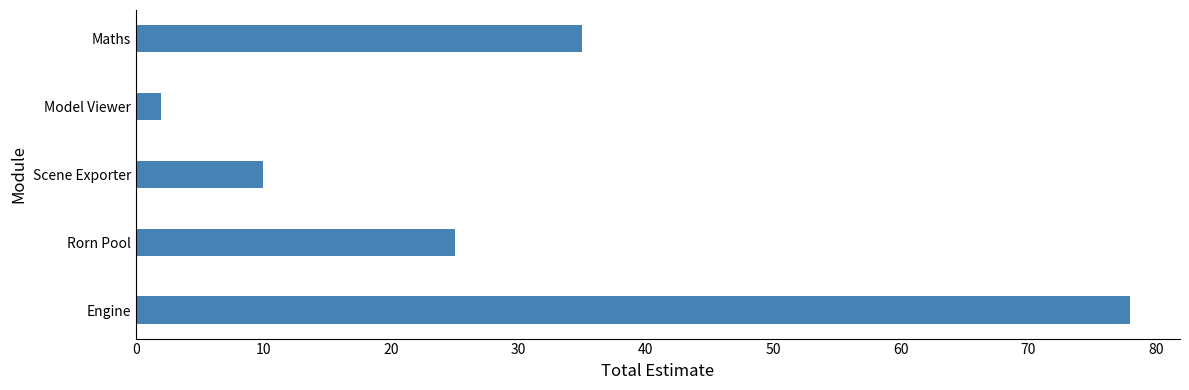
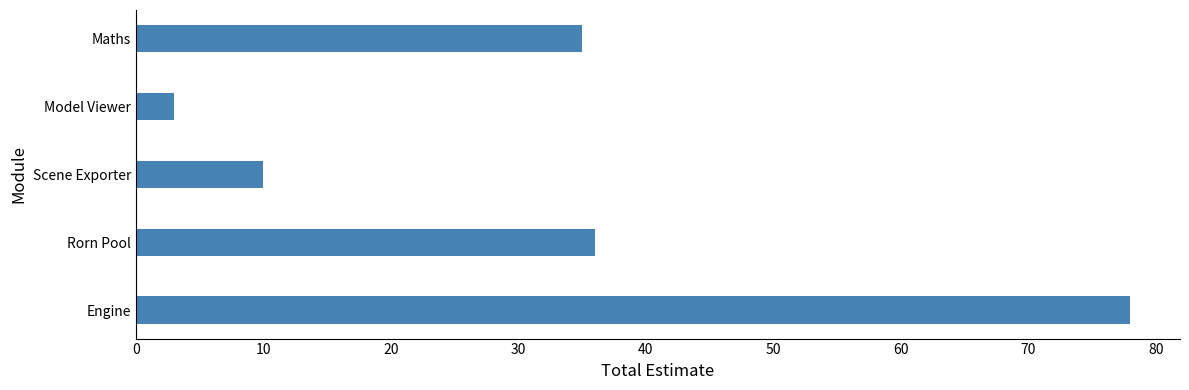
Model Viewer: 2 -> 3
Rorn Pool: 25 -> 36
